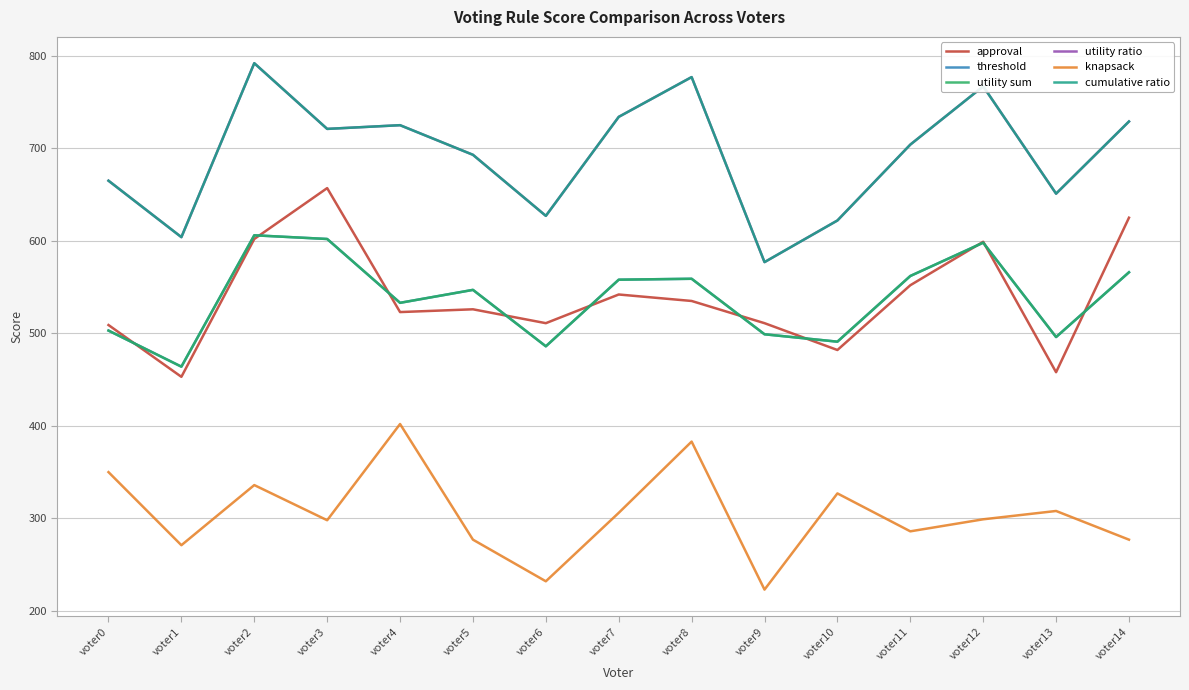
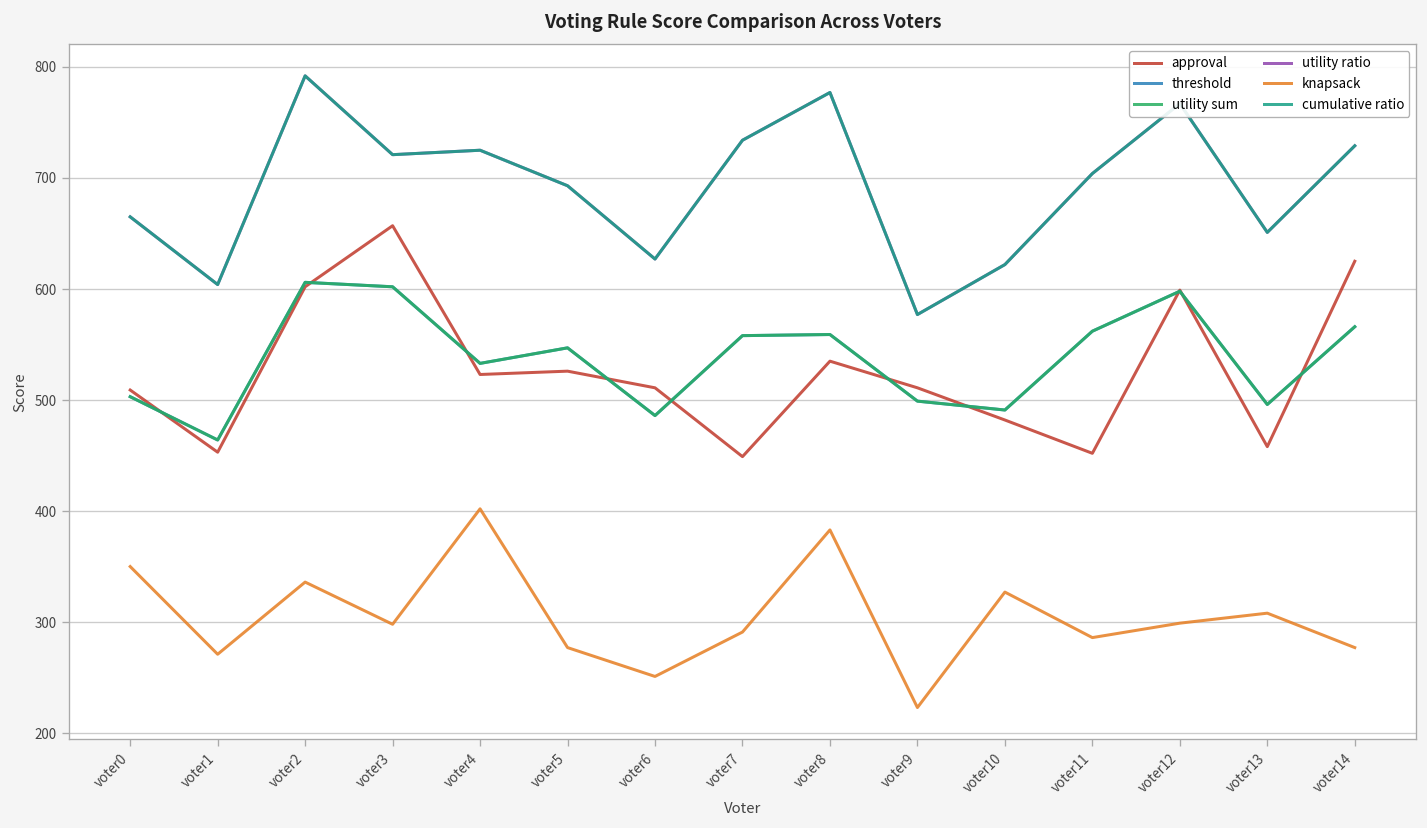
knapsack, voter6: 230 -> 250
approval, voter7: 540 -> 450
knapsack, voter7: 310 -> 290
approval, voter11: 550 -> 450
